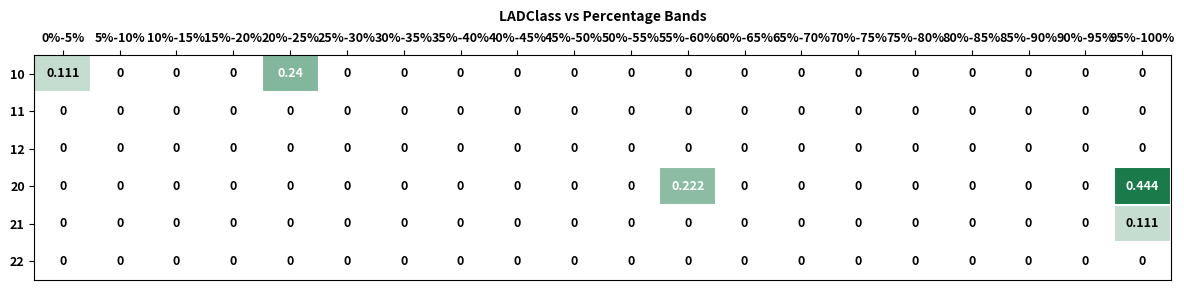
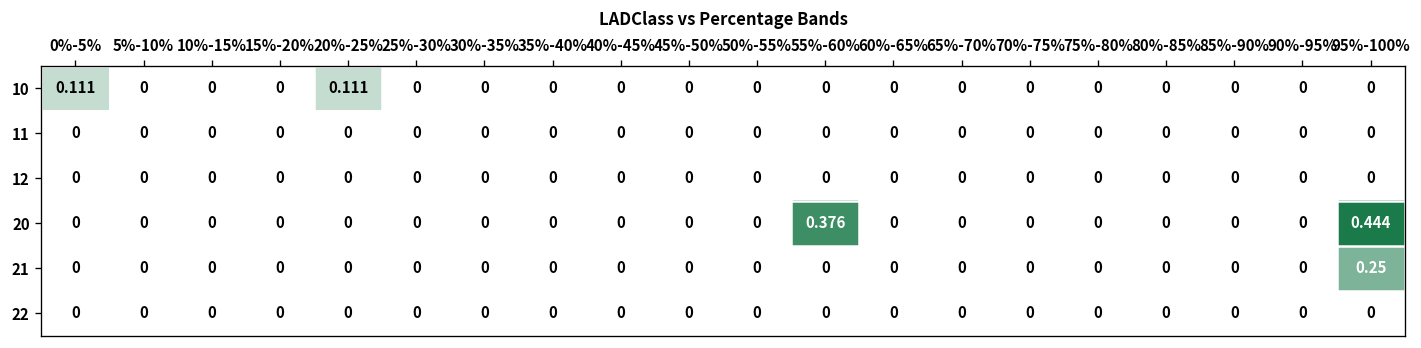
10, 20%-25%: 0.24 -> 0.111
20, 55%-60%: 0.222 -> 0.376
21, 95%-100%: 0.111 -> 0.25
